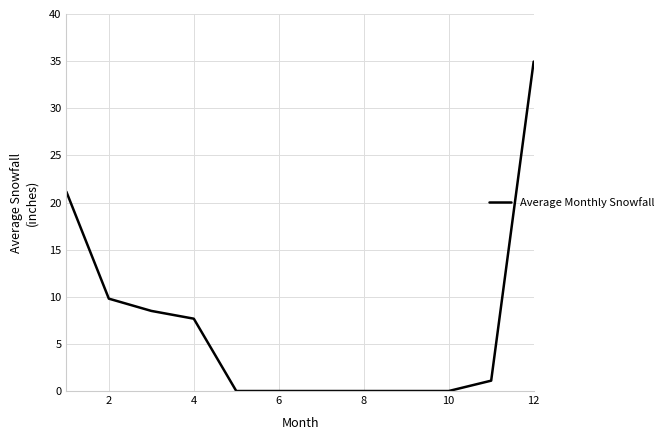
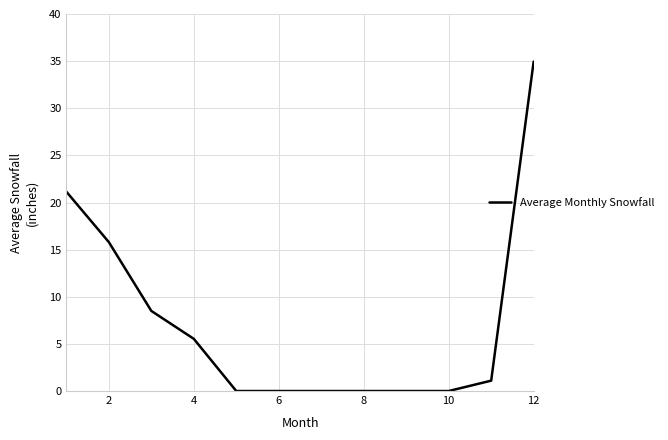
2: 10 -> 16
4: 8 -> 6
